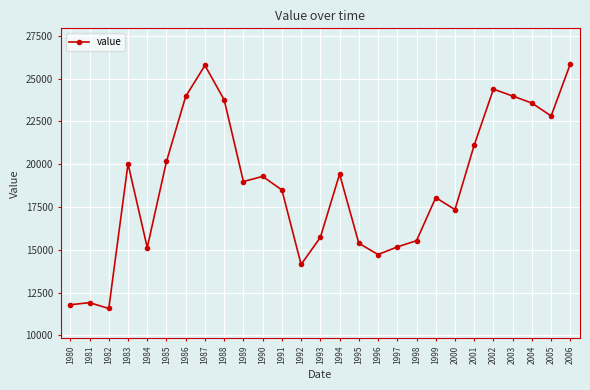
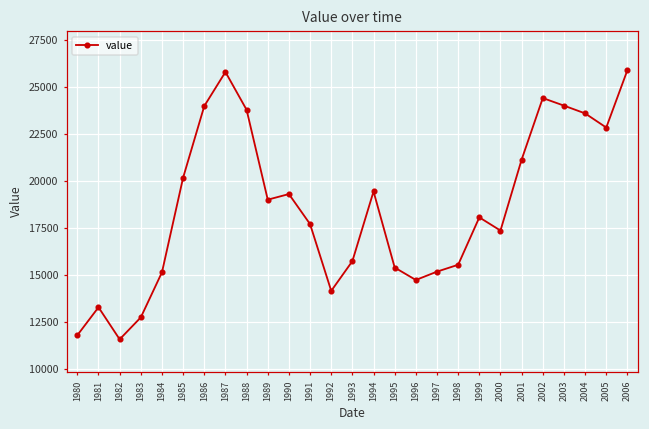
1981: 11900 -> 13300
1983: 20000 -> 12700
1991: 18500 -> 17700
